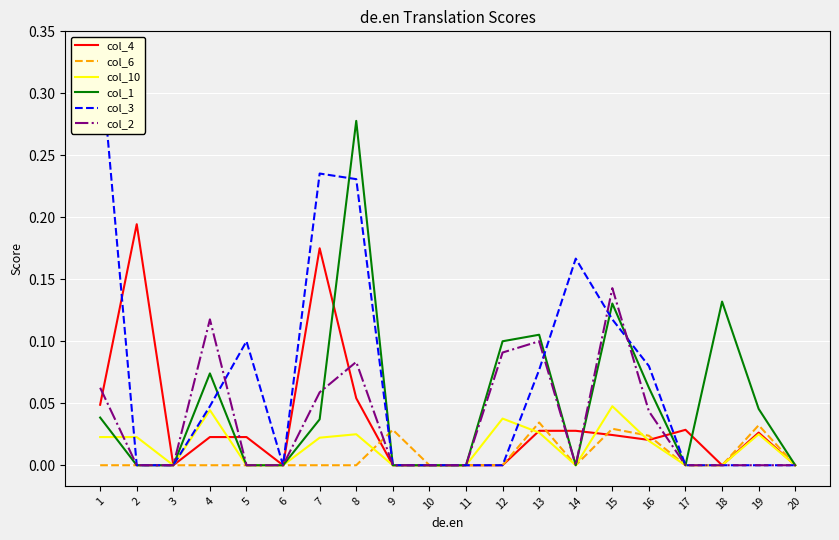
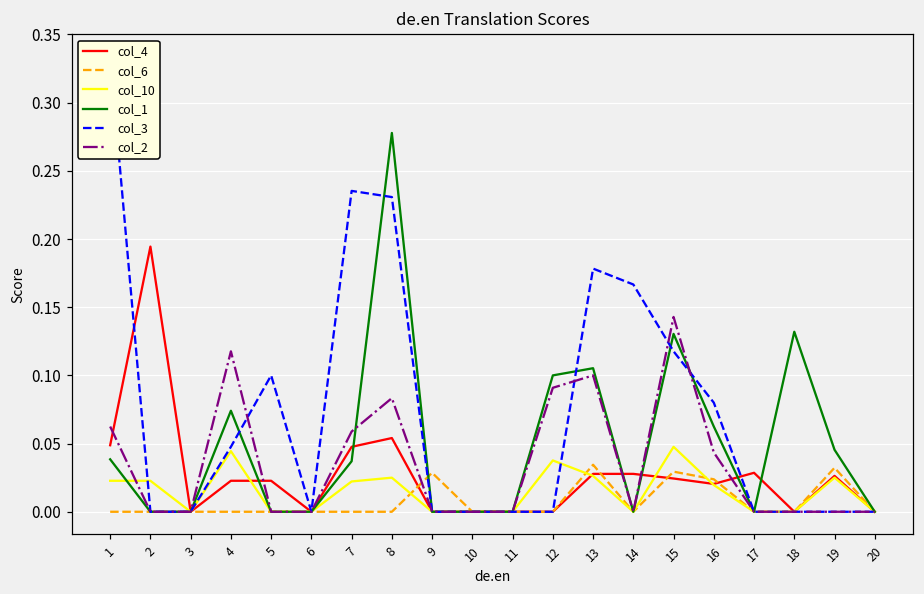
col_4, 7: 0.175 -> 0.048
col_3, 13: 0.077 -> 0.178
